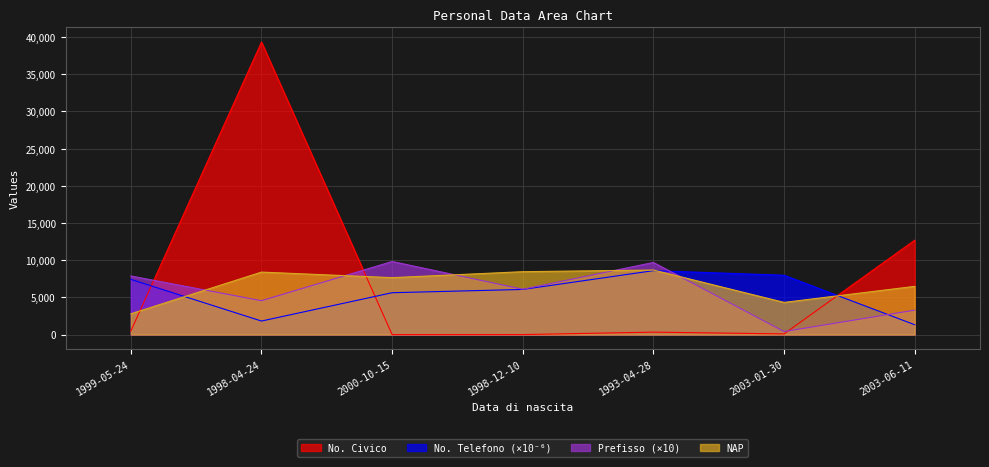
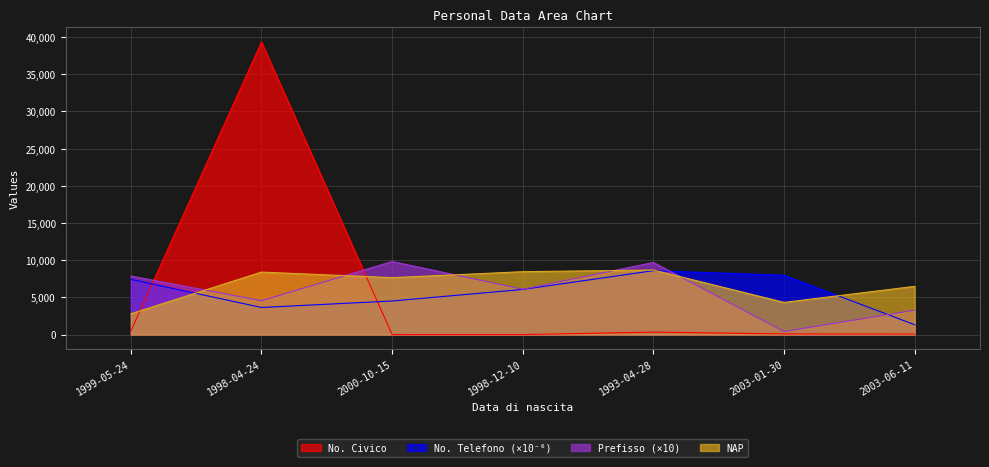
No. Telefono (×10⁻⁶), 1998-04-24: 2,000 -> 4,000
No. Telefono (×10⁻⁶), 2000-10-15: 6,000 -> 5,000
No. Civico, 2003-06-11: 13,000 -> 0
